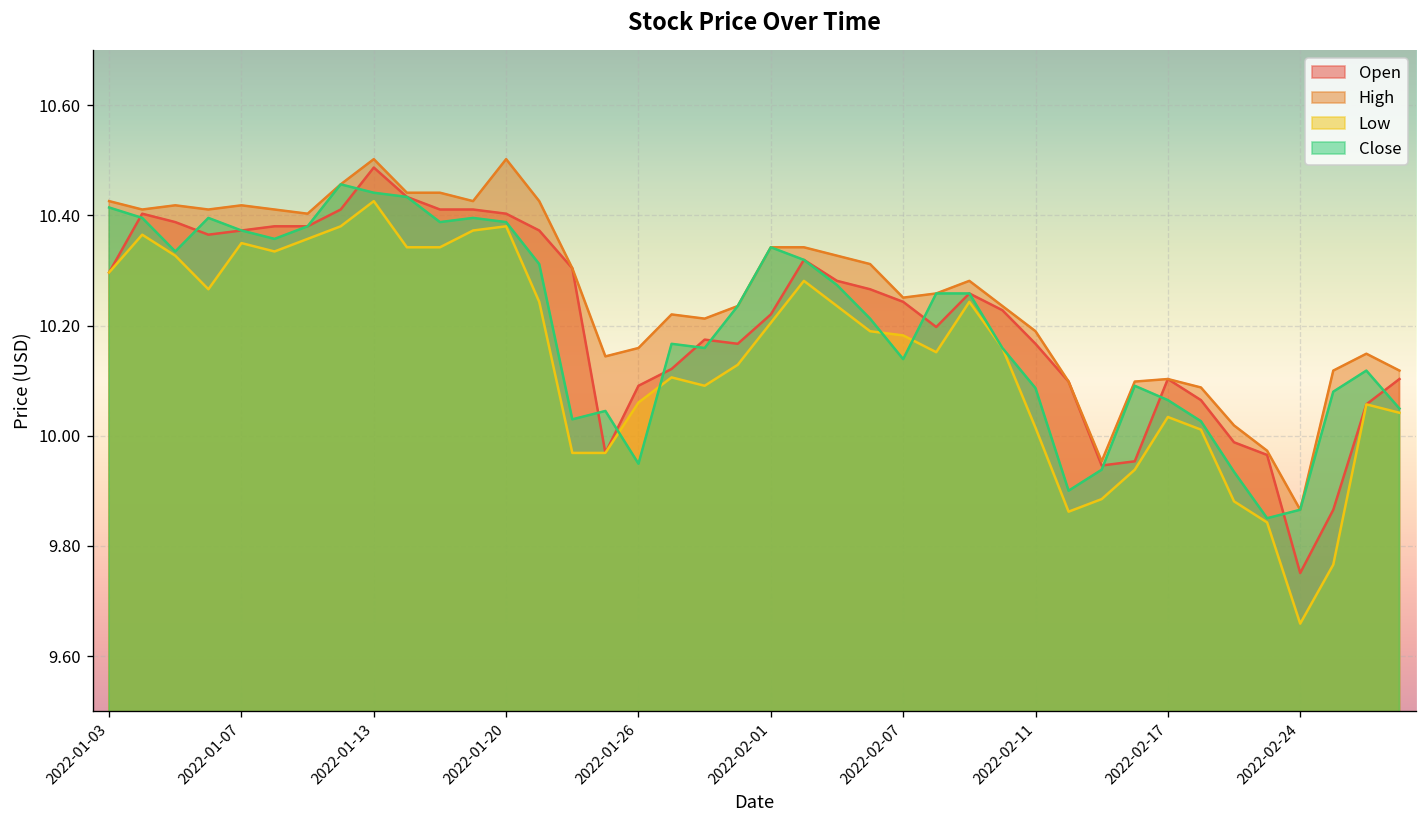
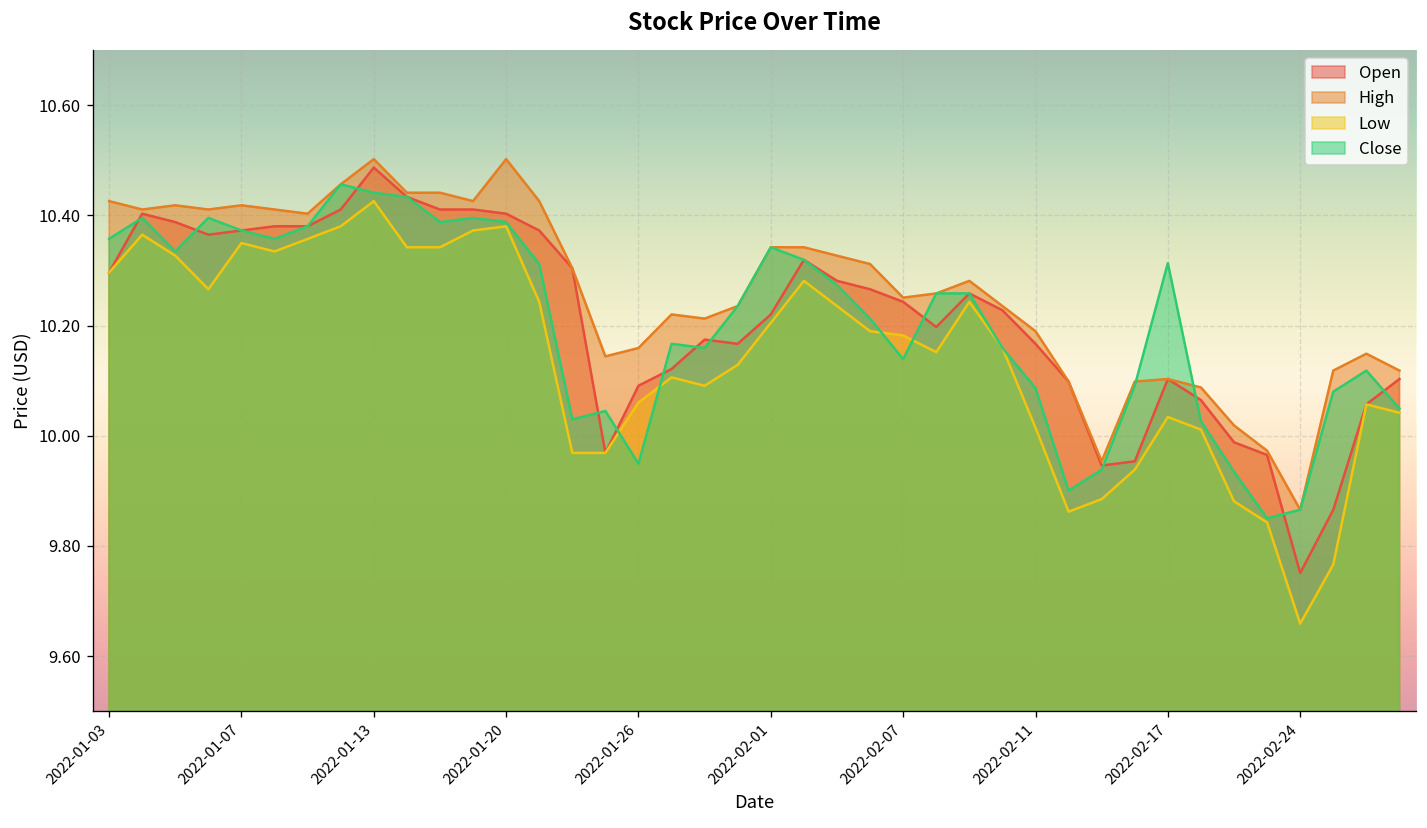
Close, 2022-01-03: 10.41 -> 10.36
Close, 2022-02-17: 10.06 -> 10.31
